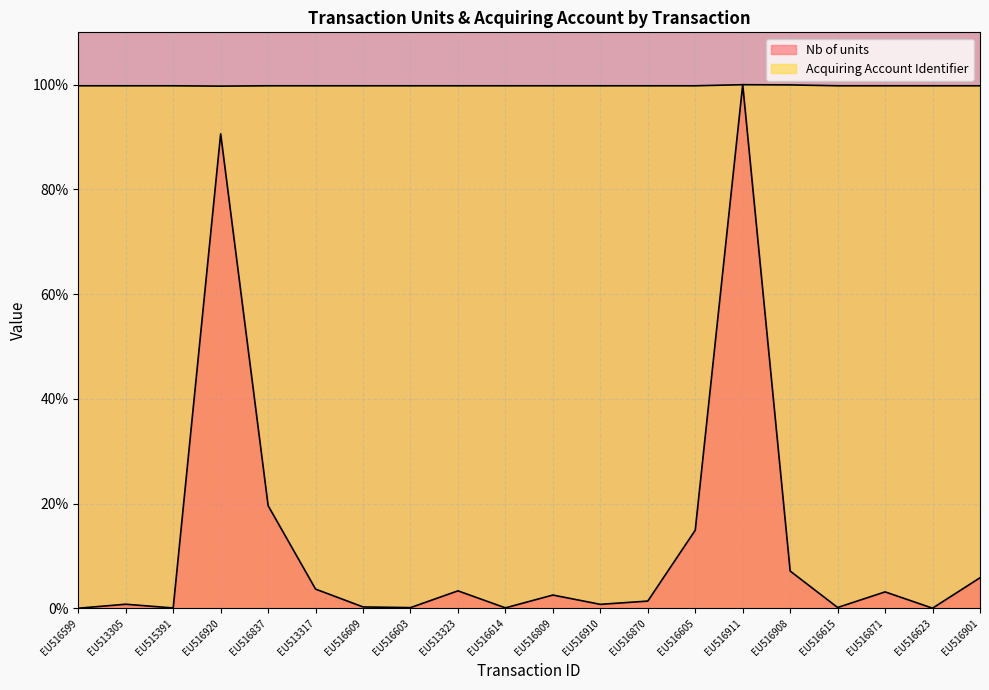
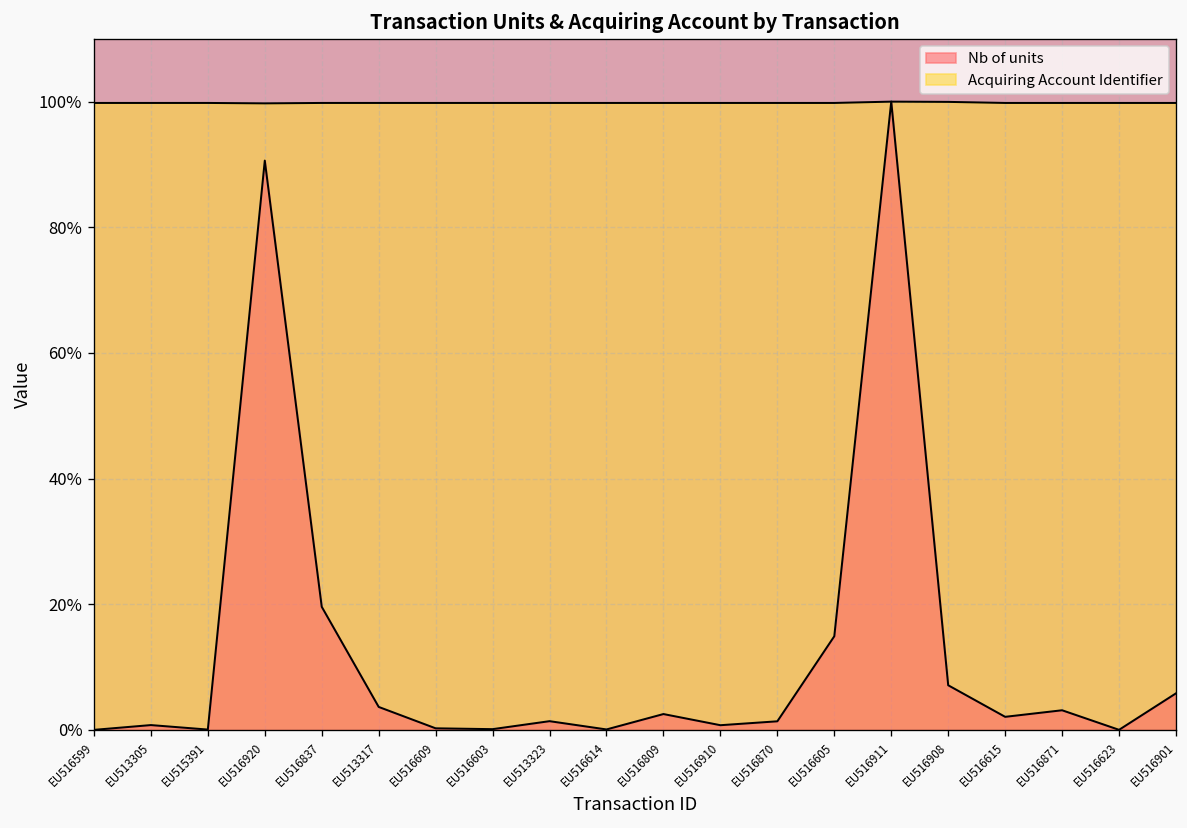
Nb of units, EU513323: 3% -> 1%
Nb of units, EU516615: 0% -> 2%
